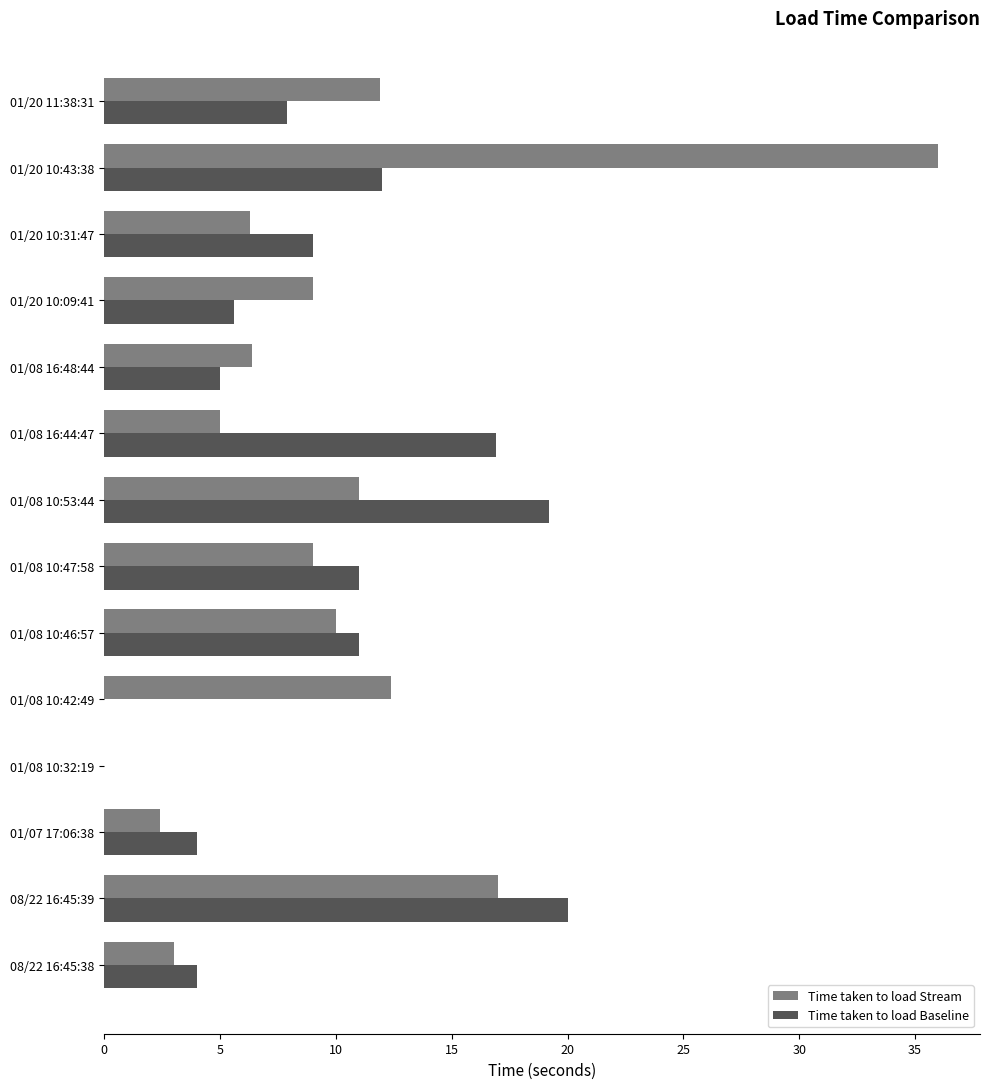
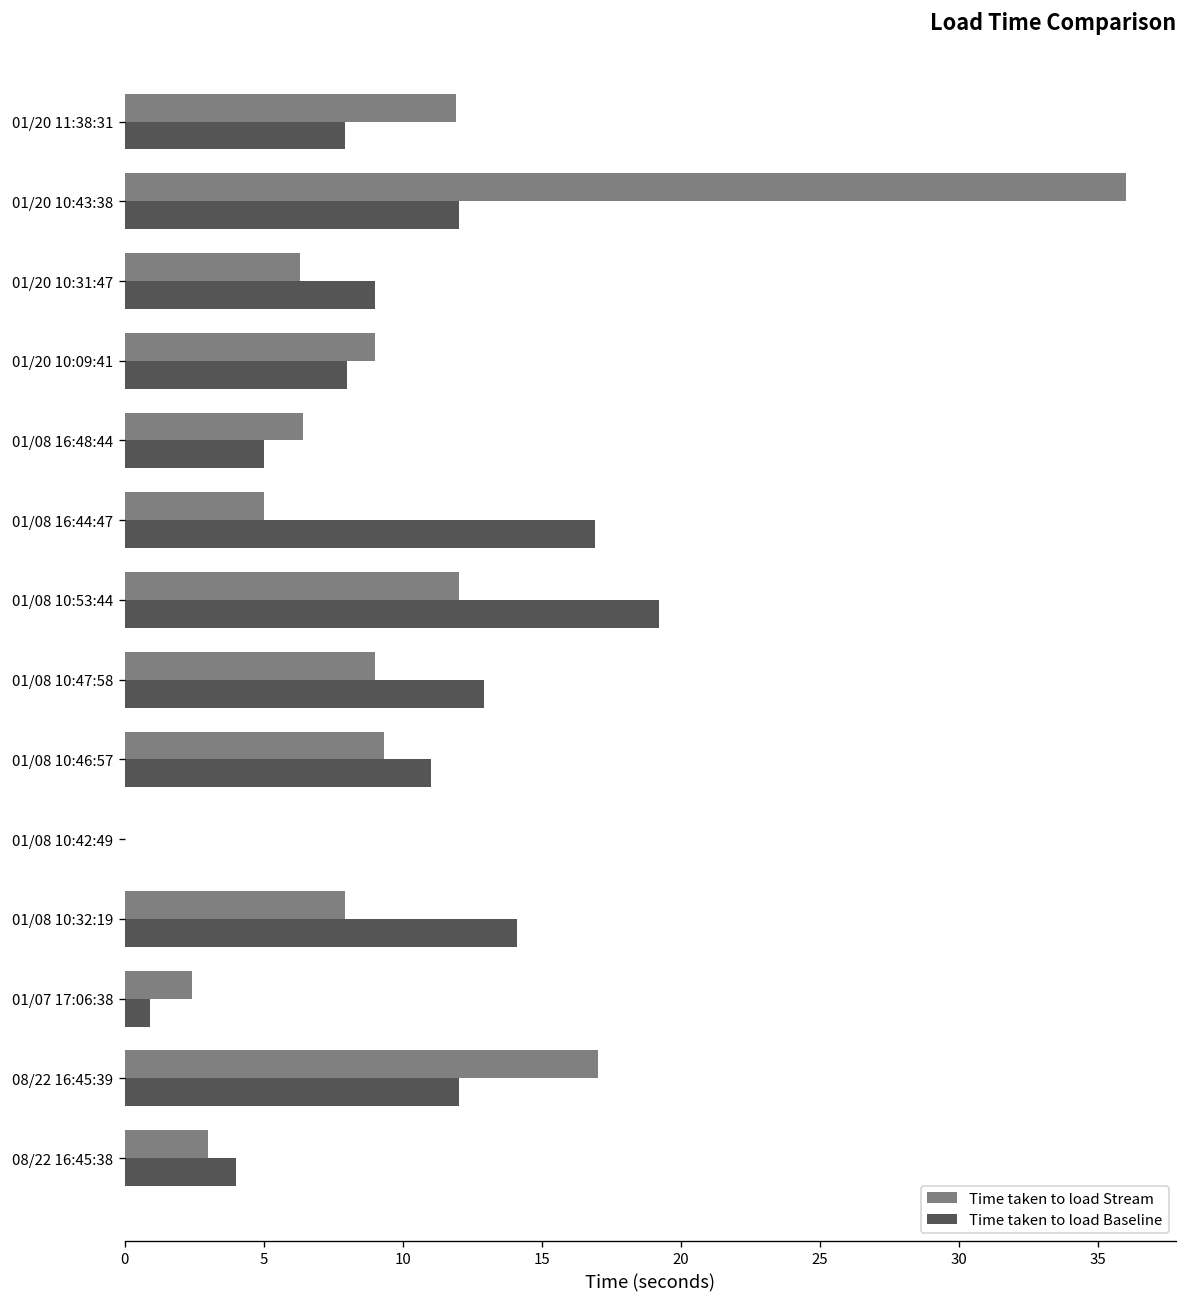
Time taken to load Baseline, 01/20 10:09:41: 5.6 -> 8.0
Time taken to load Stream, 01/08 10:53:44: 11 -> 12
Time taken to load Baseline, 01/08 10:47:58: 11.0 -> 12.9
Time taken to load Stream, 01/08 10:46:57: 10.0 -> 9.3
Time taken to load Stream, 01/08 10:42:49: 12.4 -> 0.0
Time taken to load Stream, 01/08 10:32:19: 0.0 -> 7.9
Time taken to load Baseline, 01/08 10:32:19: 0.0 -> 14.1
Time taken to load Baseline, 01/07 17:06:38: 4.0 -> 0.9
Time taken to load Baseline, 08/22 16:45:39: 20 -> 12
